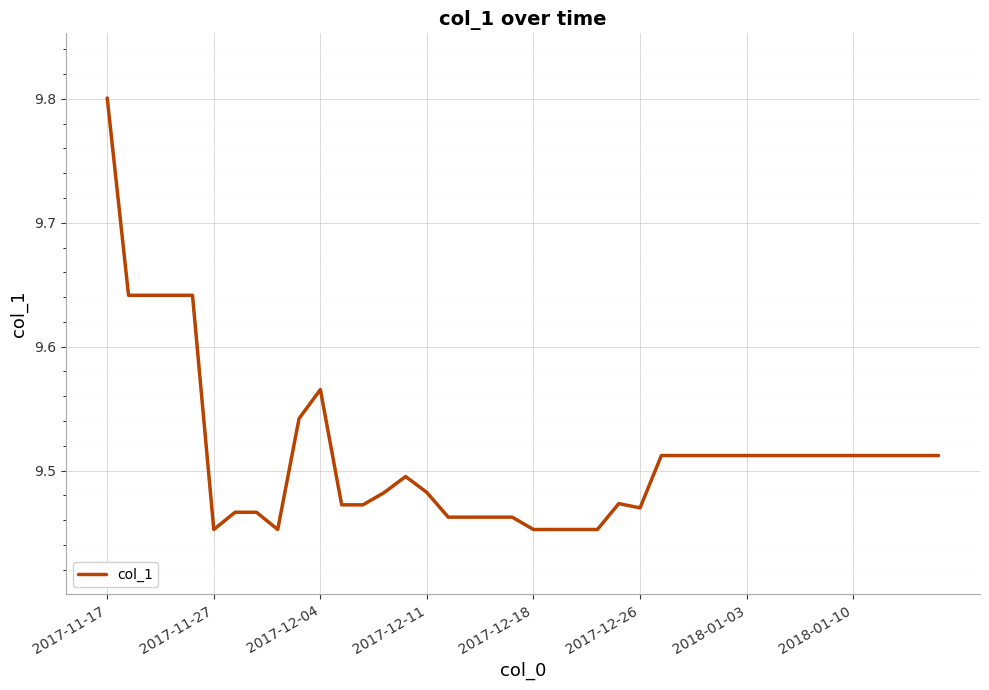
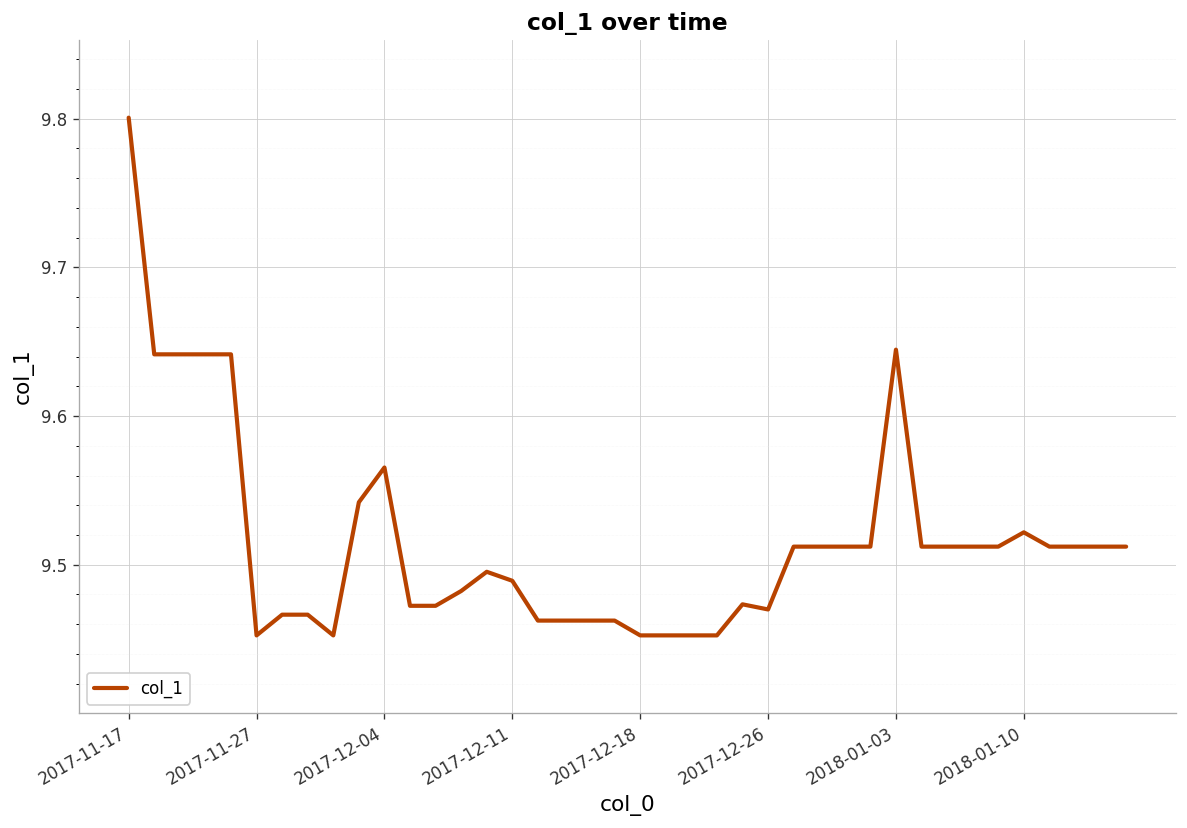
2017-12-11: 9.482 -> 9.489
2018-01-03: 9.512 -> 9.645
2018-01-10: 9.512 -> 9.522
